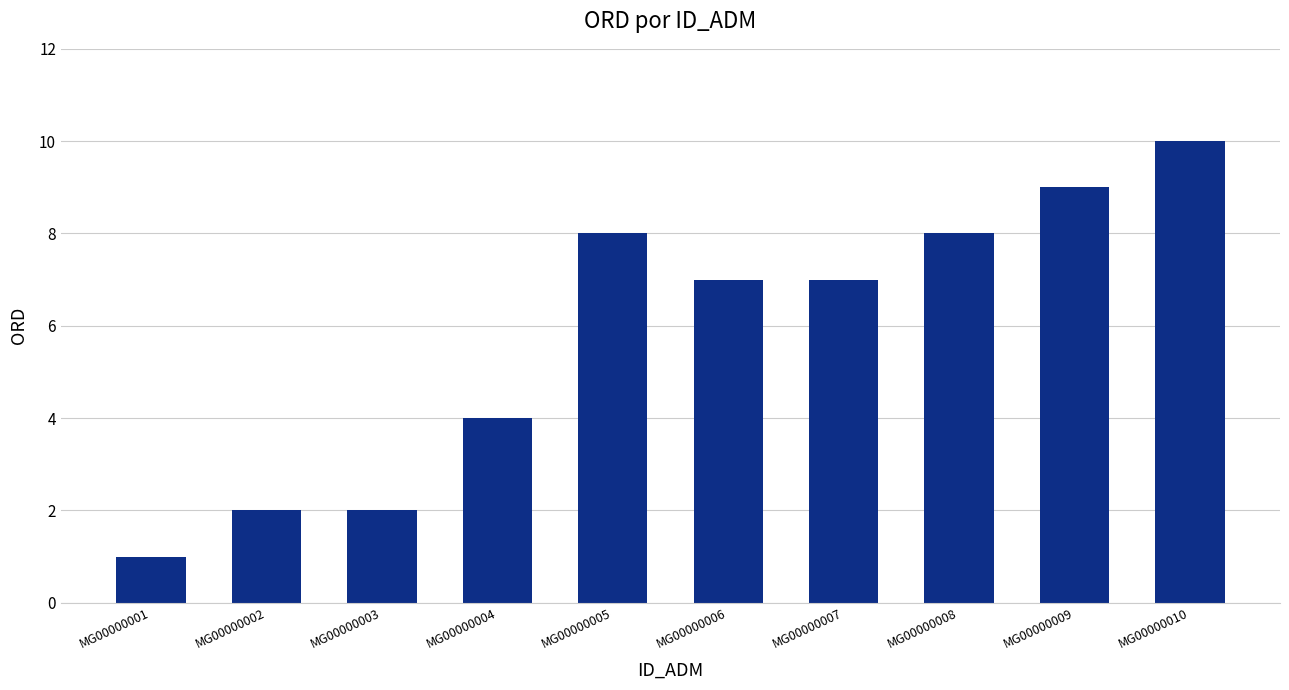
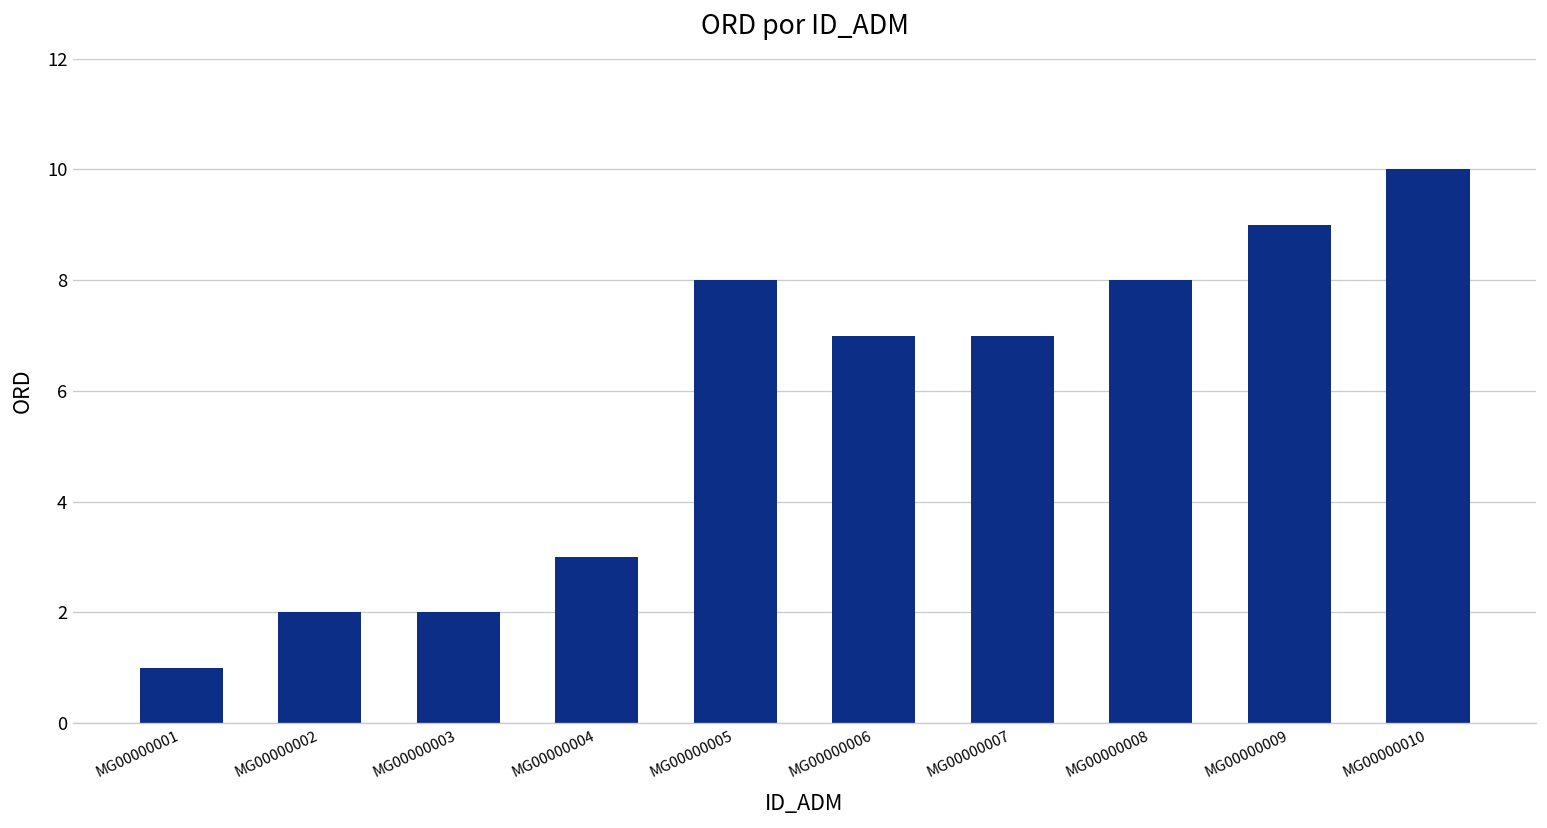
MG00000004: 4 -> 3
